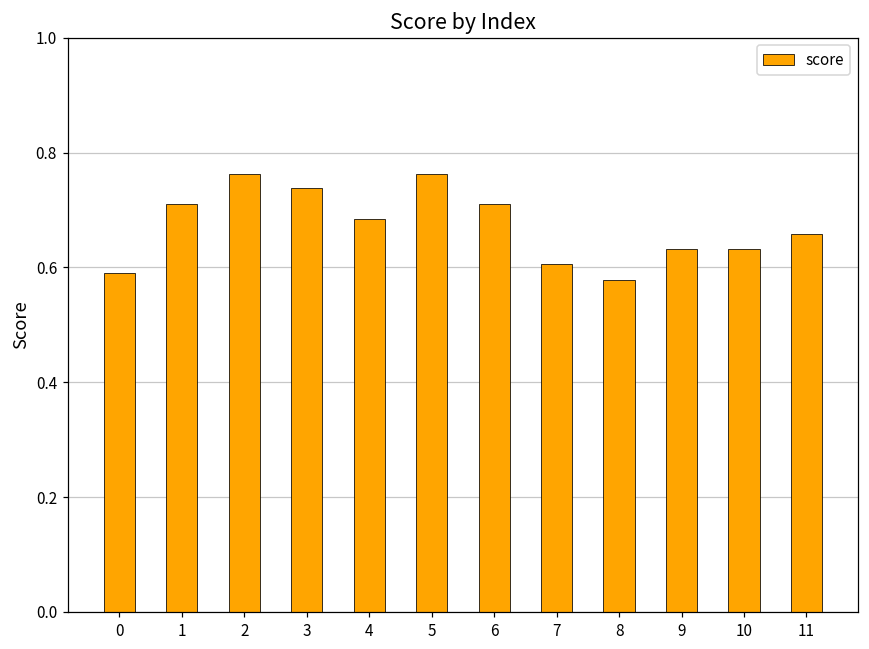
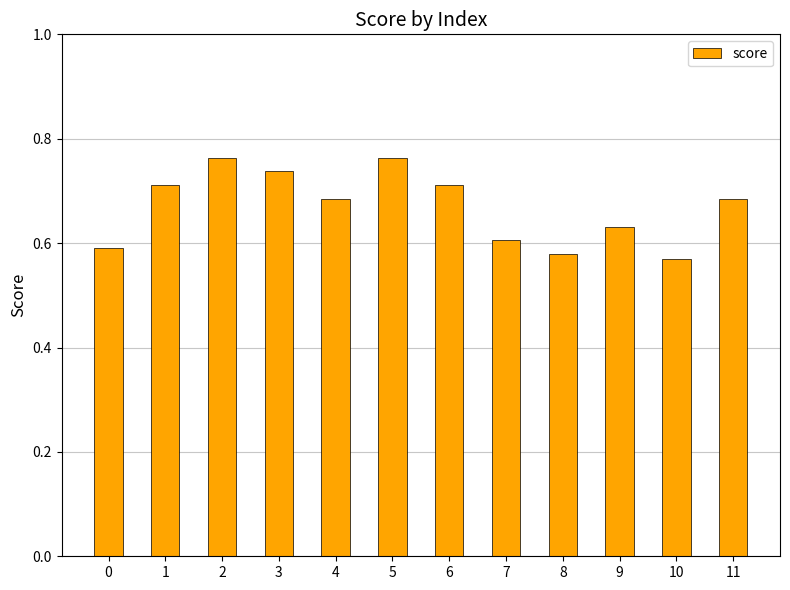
10: 0.63 -> 0.57
11: 0.66 -> 0.69
